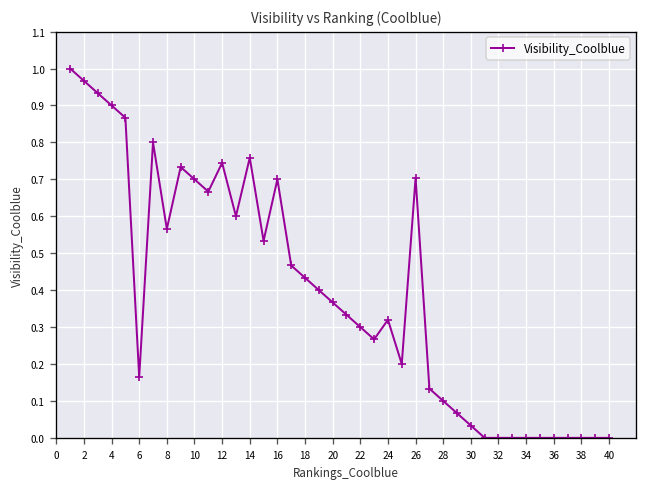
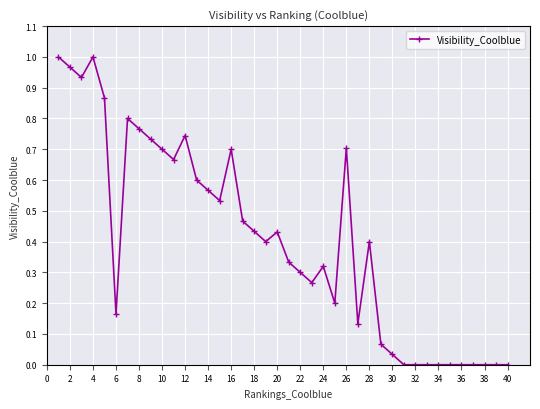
4: 0.9 -> 1.0
8: 0.57 -> 0.77
14: 0.76 -> 0.57
20: 0.37 -> 0.43
28: 0.1 -> 0.4
